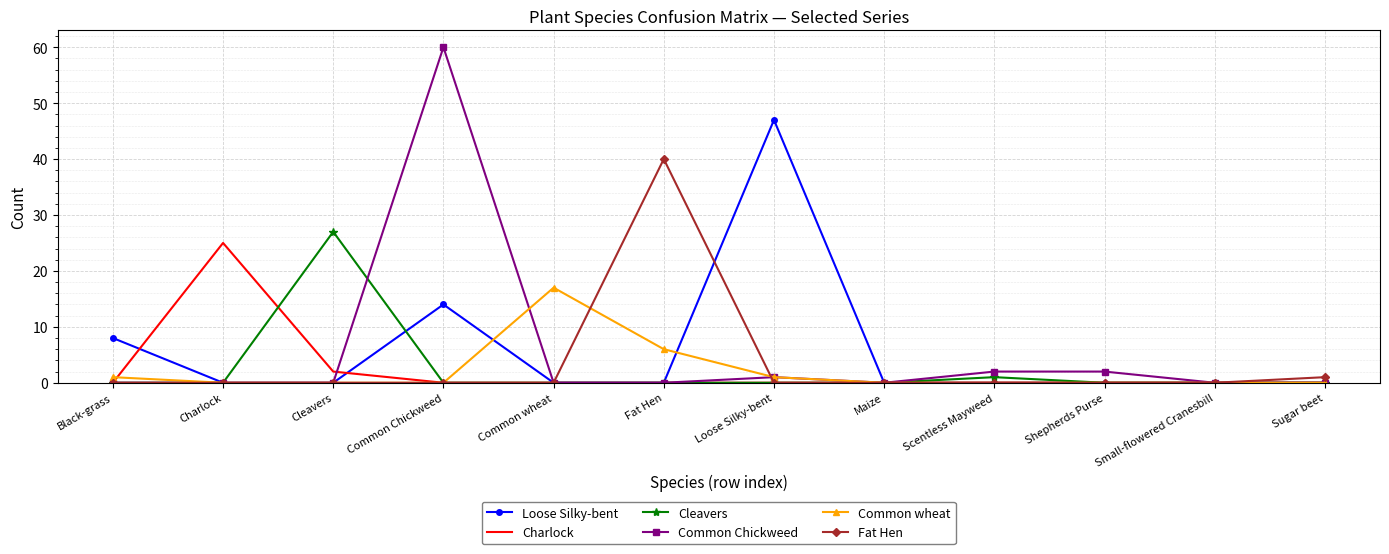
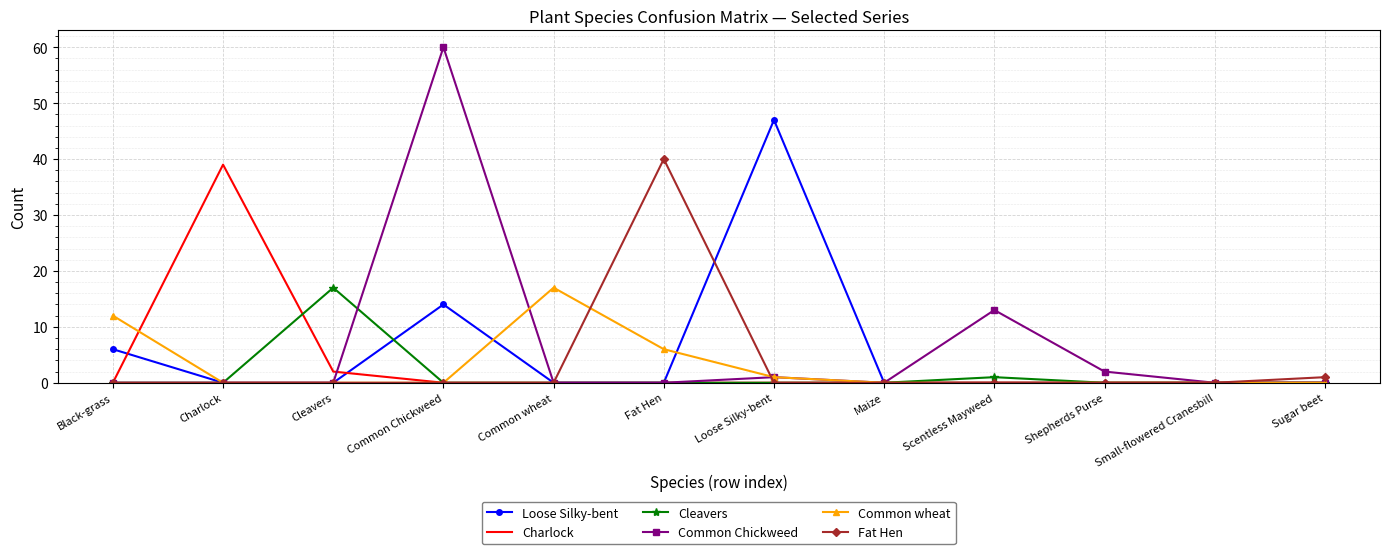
Loose Silky-bent, Black-grass: 8 -> 6
Common wheat, Black-grass: 1 -> 12
Charlock, Charlock: 25 -> 39
Cleavers, Cleavers: 27 -> 17
Common Chickweed, Scentless Mayweed: 2 -> 13
